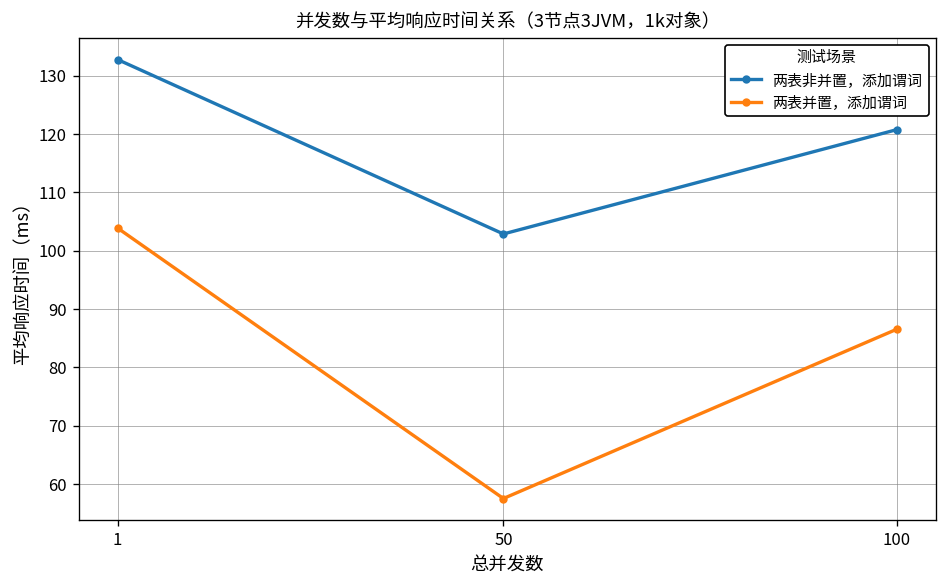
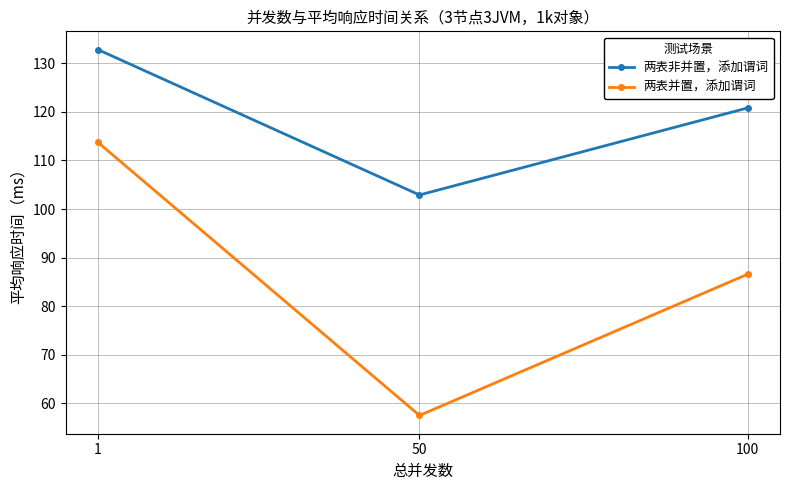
两表并置，添加谓词, 1: 104 -> 114
